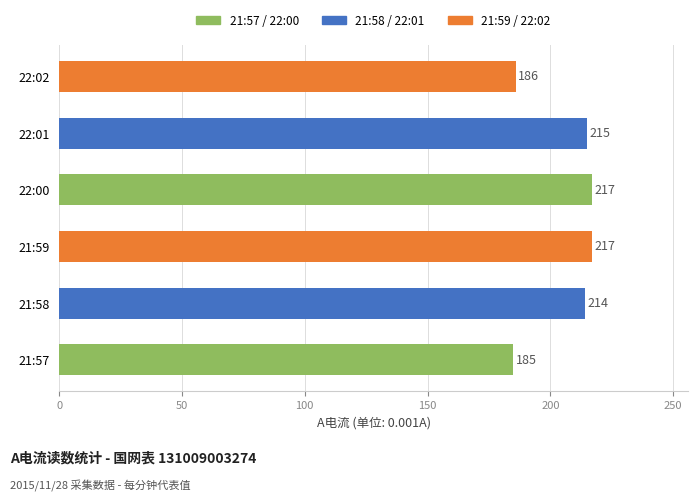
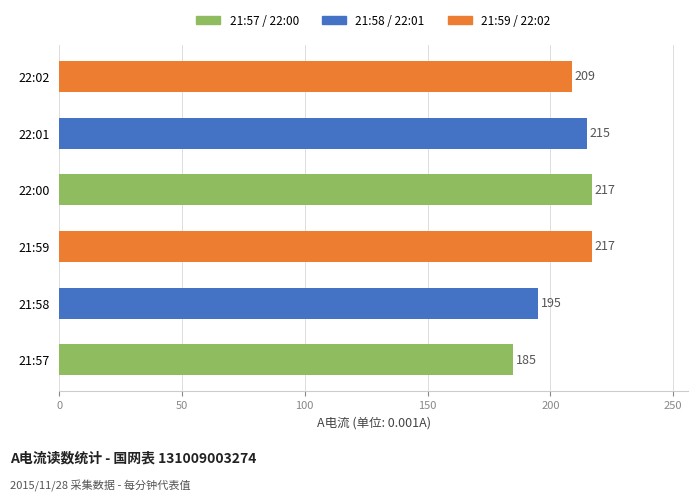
22:02: 186 -> 209
21:58: 214 -> 195
